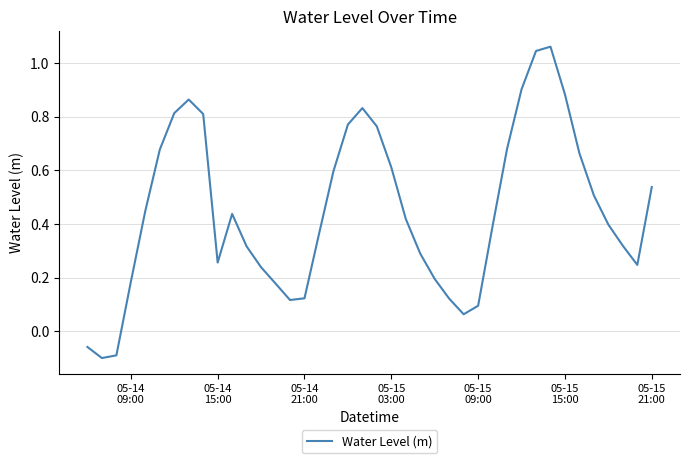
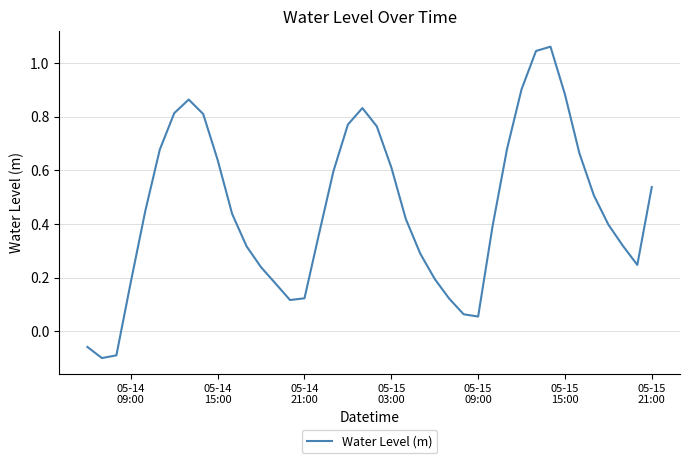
05-14 15:00: 0.26 -> 0.64
05-15 09:00: 0.10 -> 0.06
